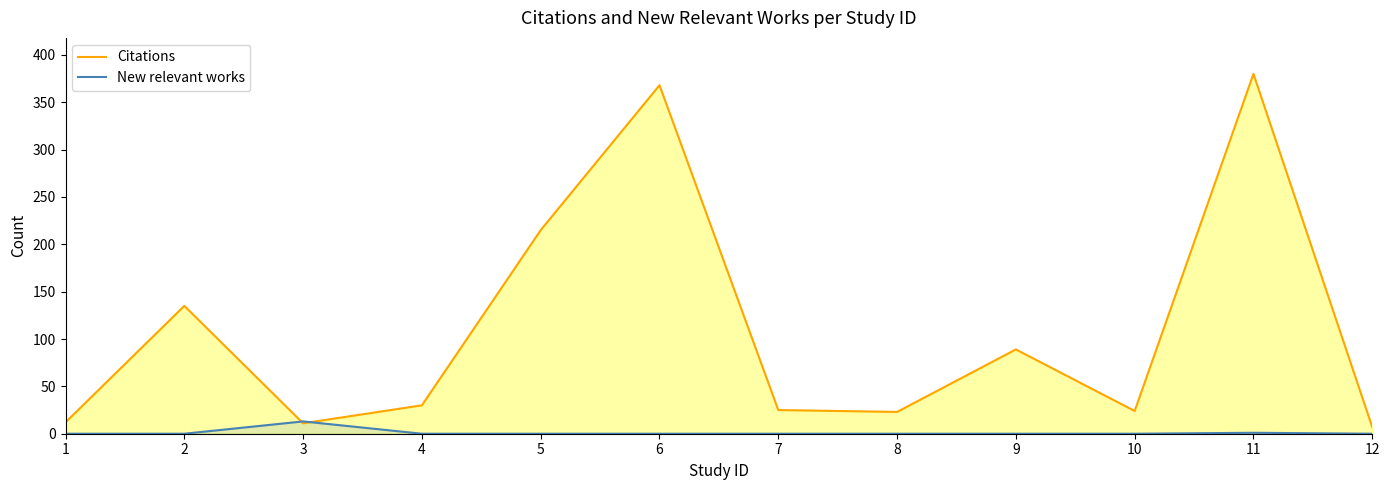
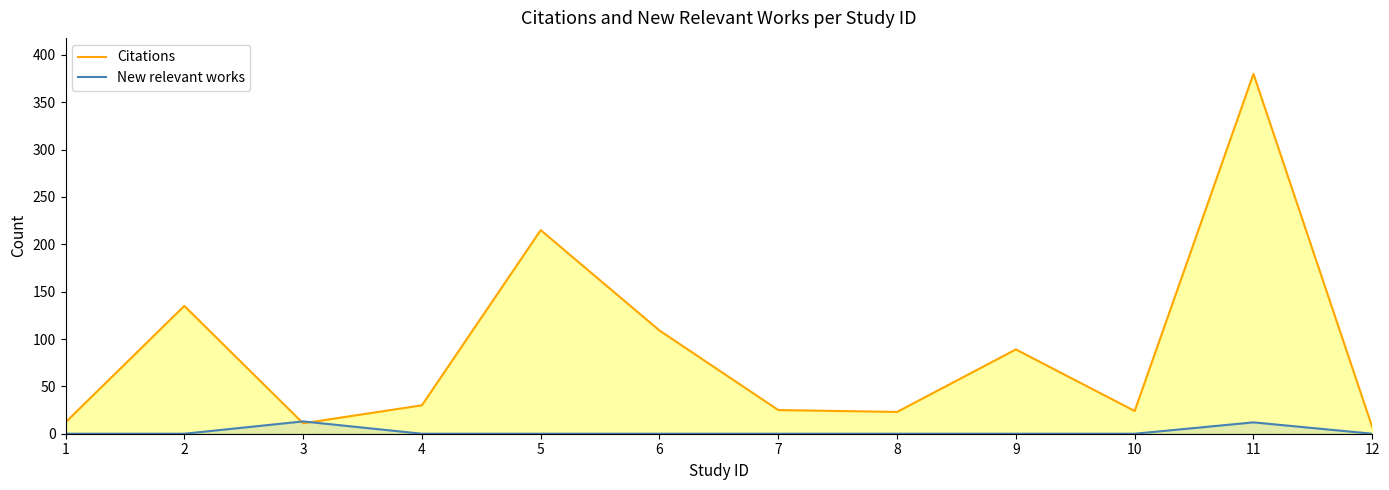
Citations, 6: 370 -> 110
New relevant works, 11: 0 -> 10
